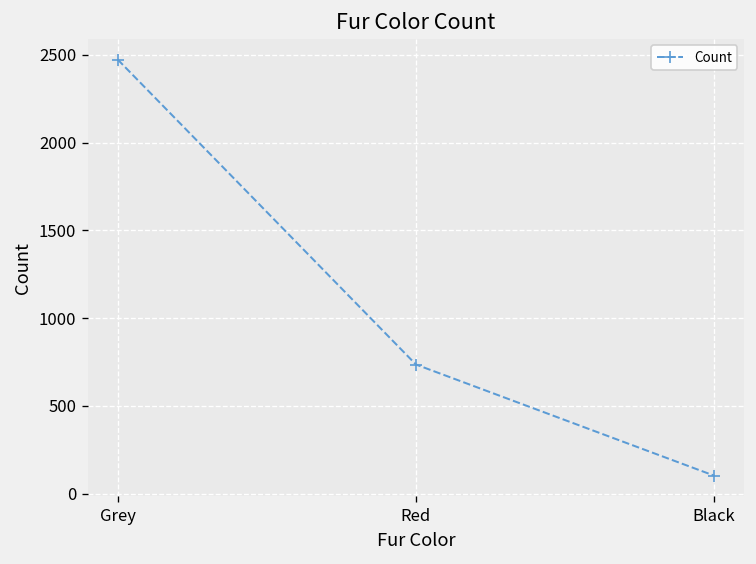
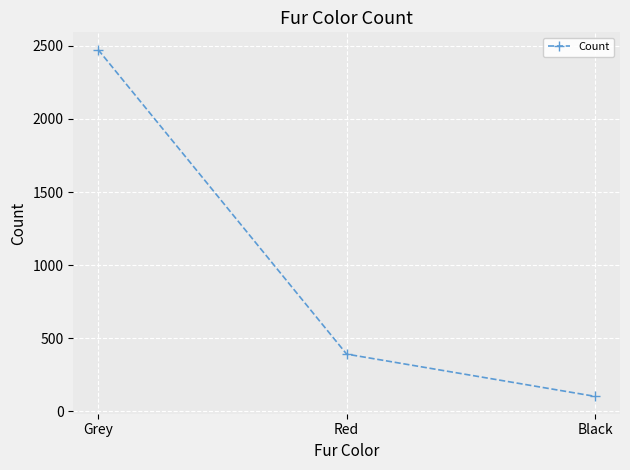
Red: 740 -> 390
